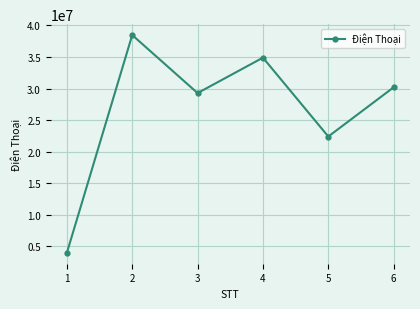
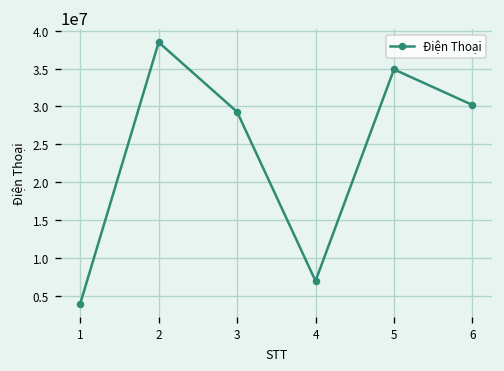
4: 35000000 -> 7000000
5: 22000000 -> 35000000
